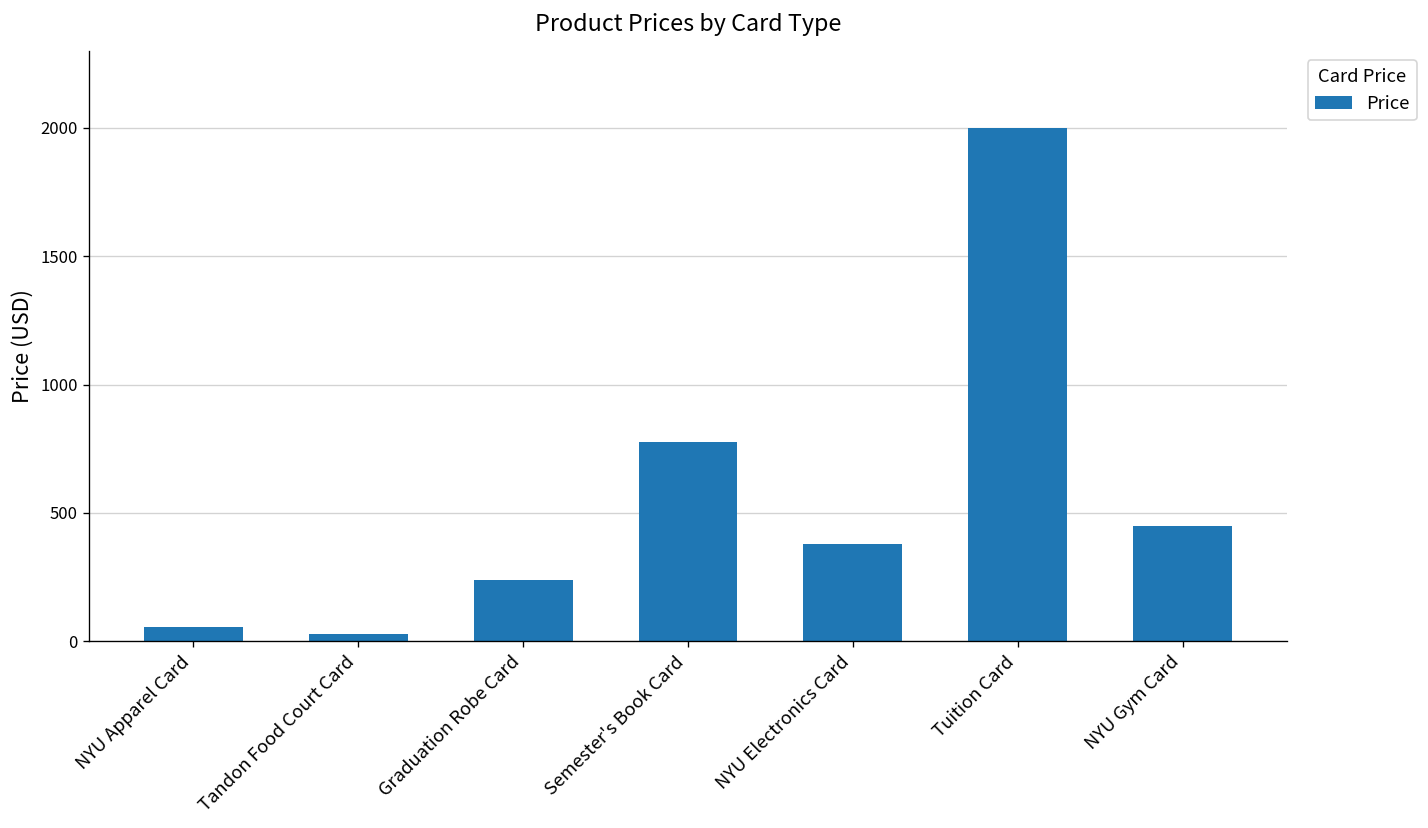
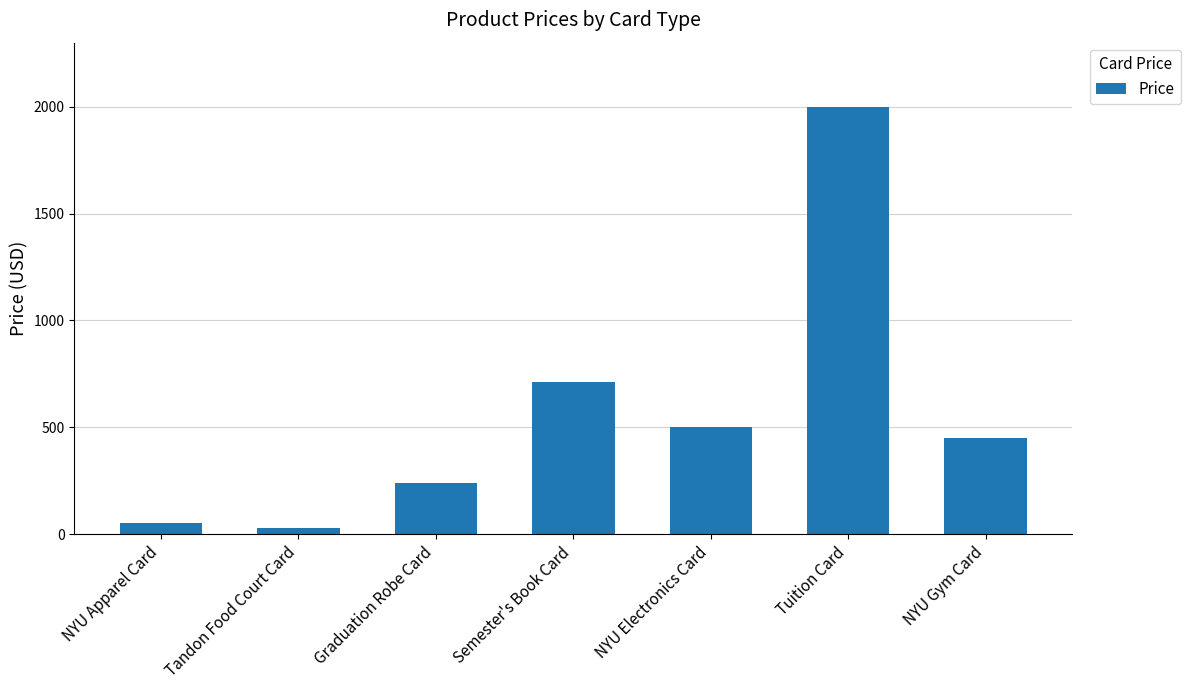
Semester's Book Card: 780 -> 710
NYU Electronics Card: 380 -> 500
